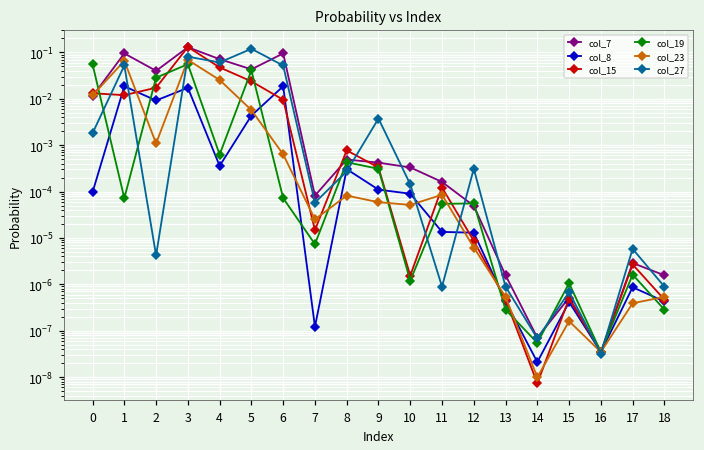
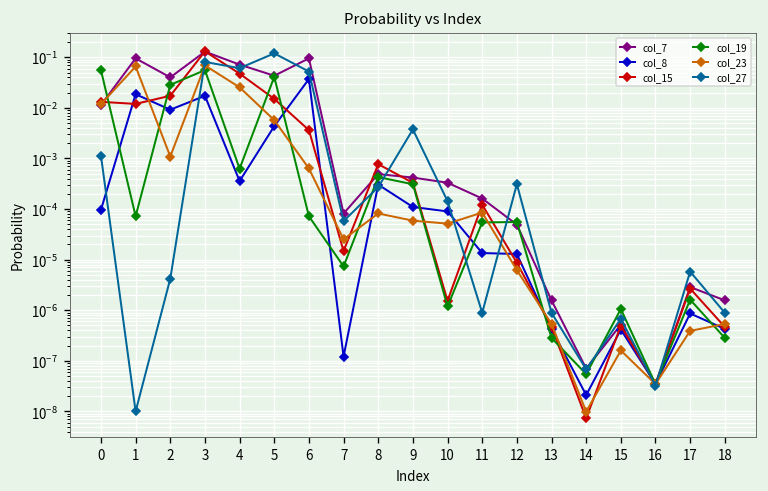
col_27, 0: 0.0018 -> 0.0011
col_27, 1: 0.05 -> 0.000000010
col_15, 5: 0.02 -> 0.015
col_8, 6: 0.02 -> 0.04
col_15, 6: 0.010 -> 0.004
